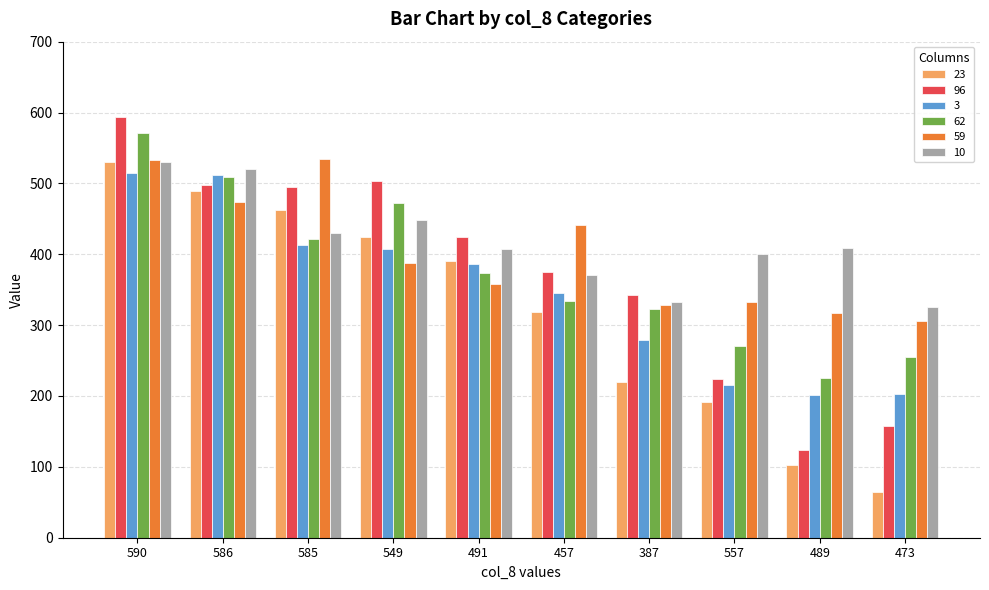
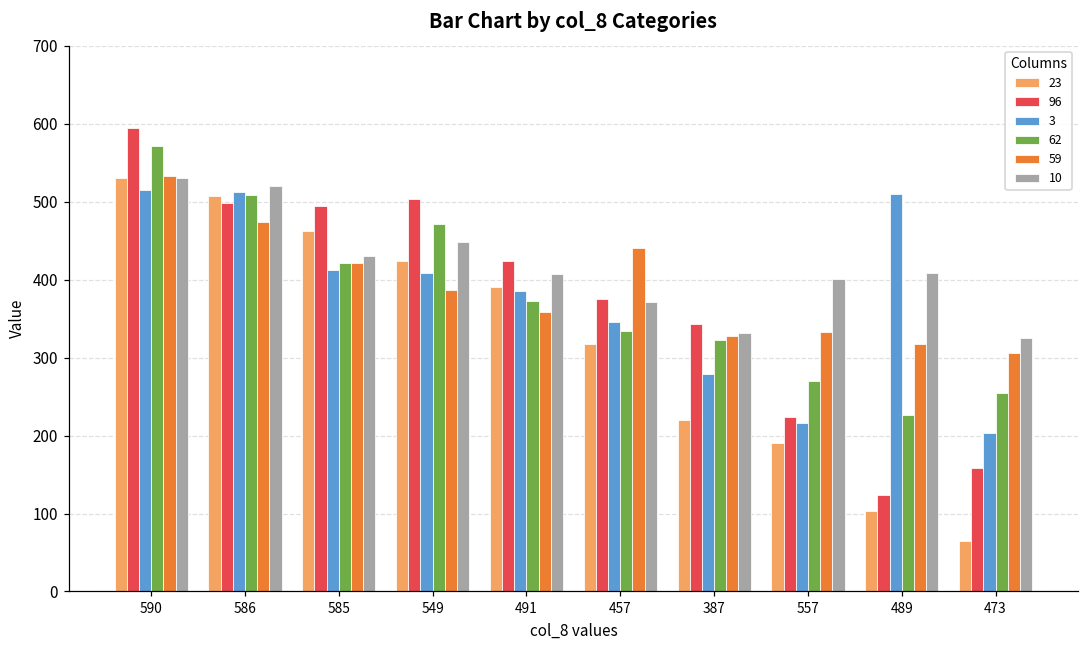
23, 586: 490 -> 510
59, 585: 540 -> 420
3, 489: 200 -> 510
